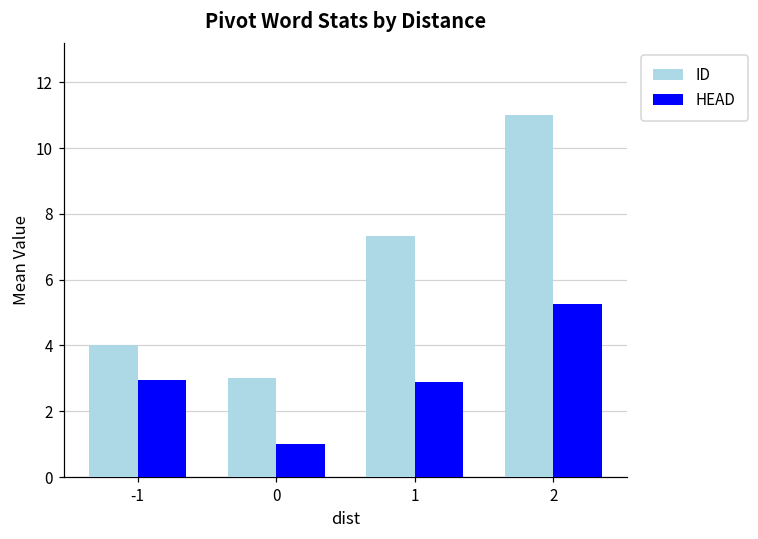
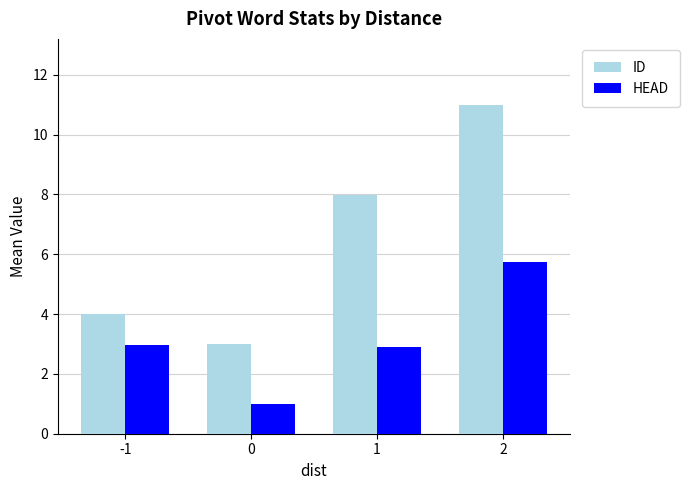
ID, 1: 7.3 -> 8.0
HEAD, 2: 5.3 -> 5.8
